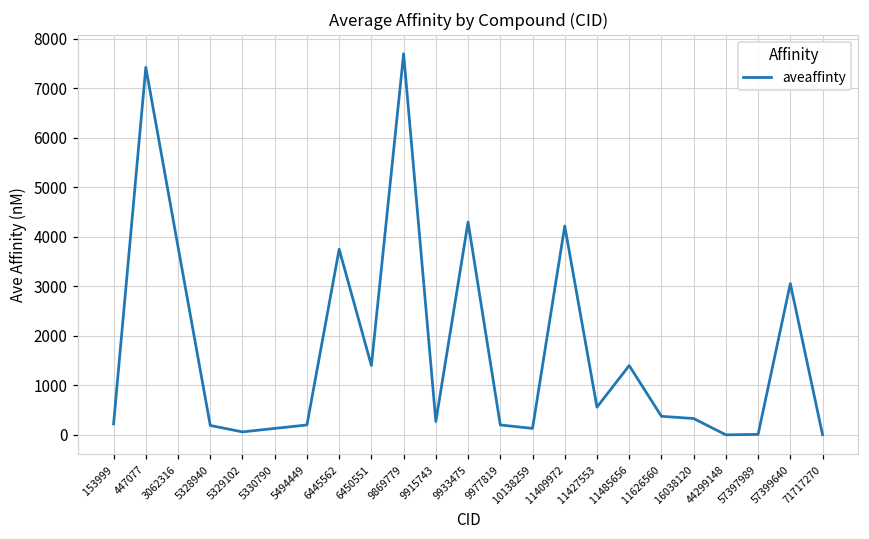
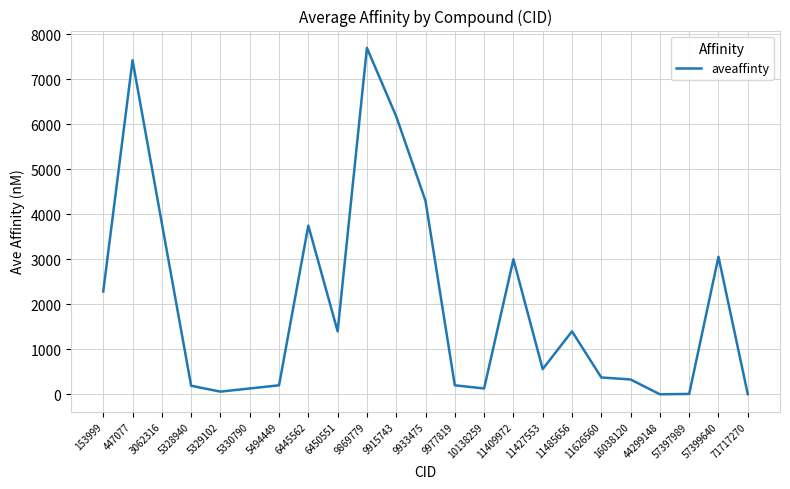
153999: 200 -> 2300
9915743: 300 -> 6200
11409972: 4200 -> 3000
